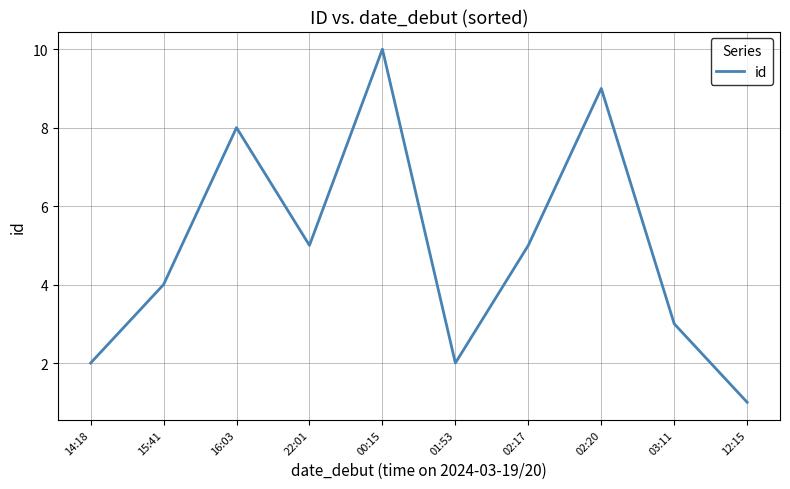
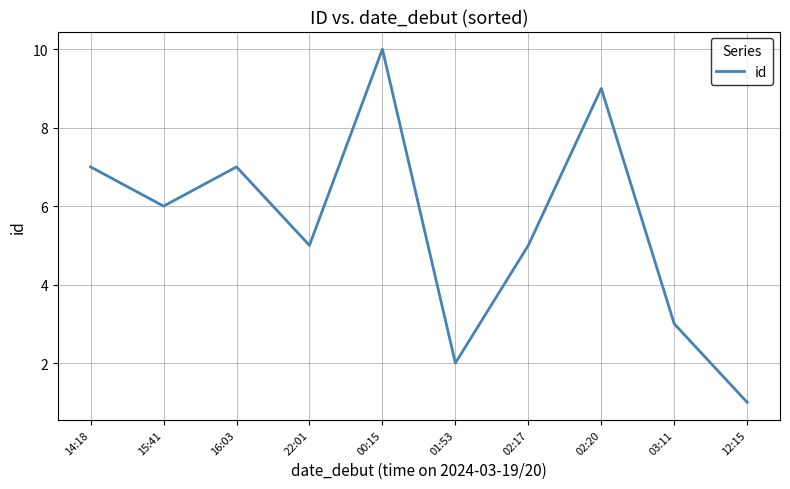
14:18: 2 -> 7
15:41: 4 -> 6
16:03: 8 -> 7
